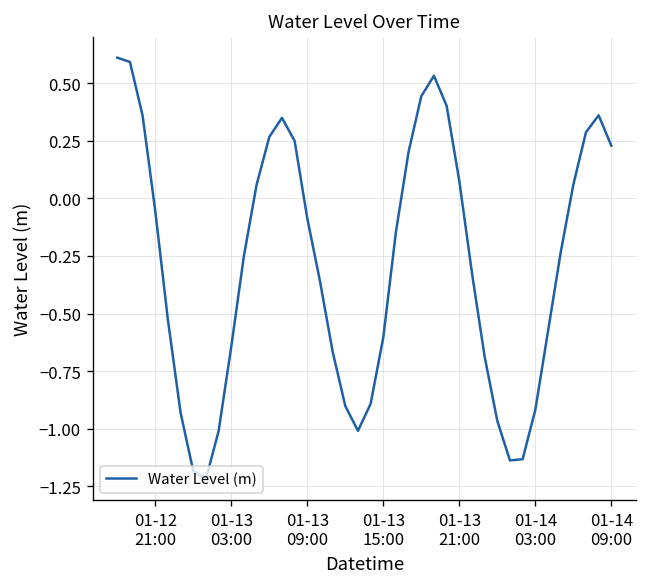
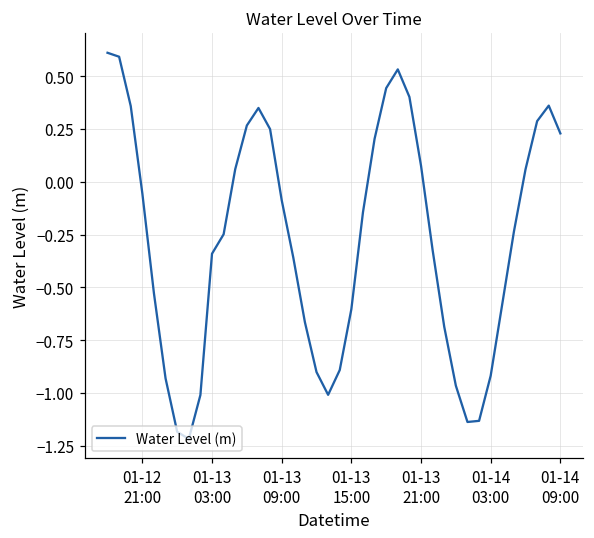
01-13 03:00: -0.64 -> -0.34
